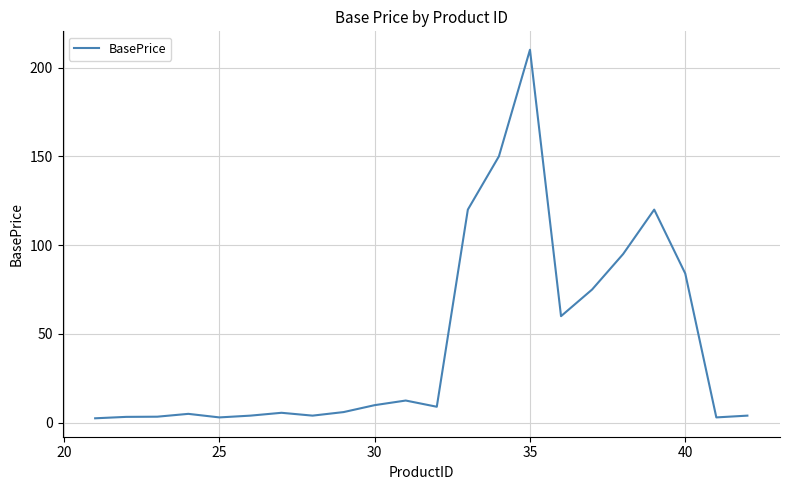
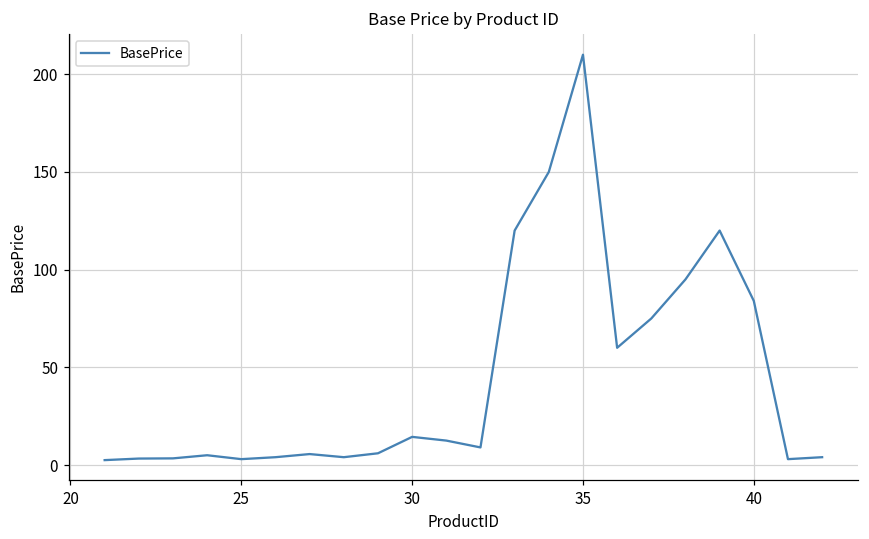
30: 10 -> 14
